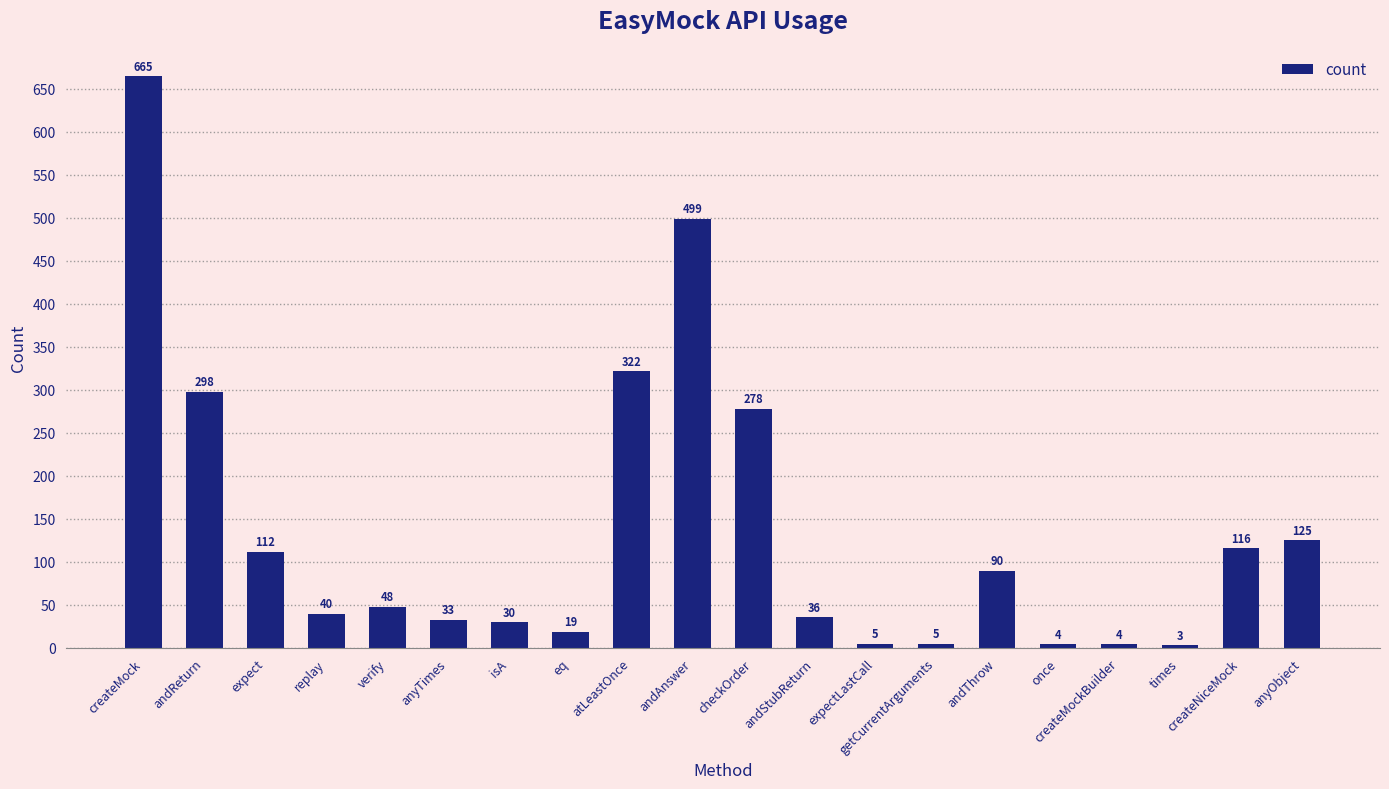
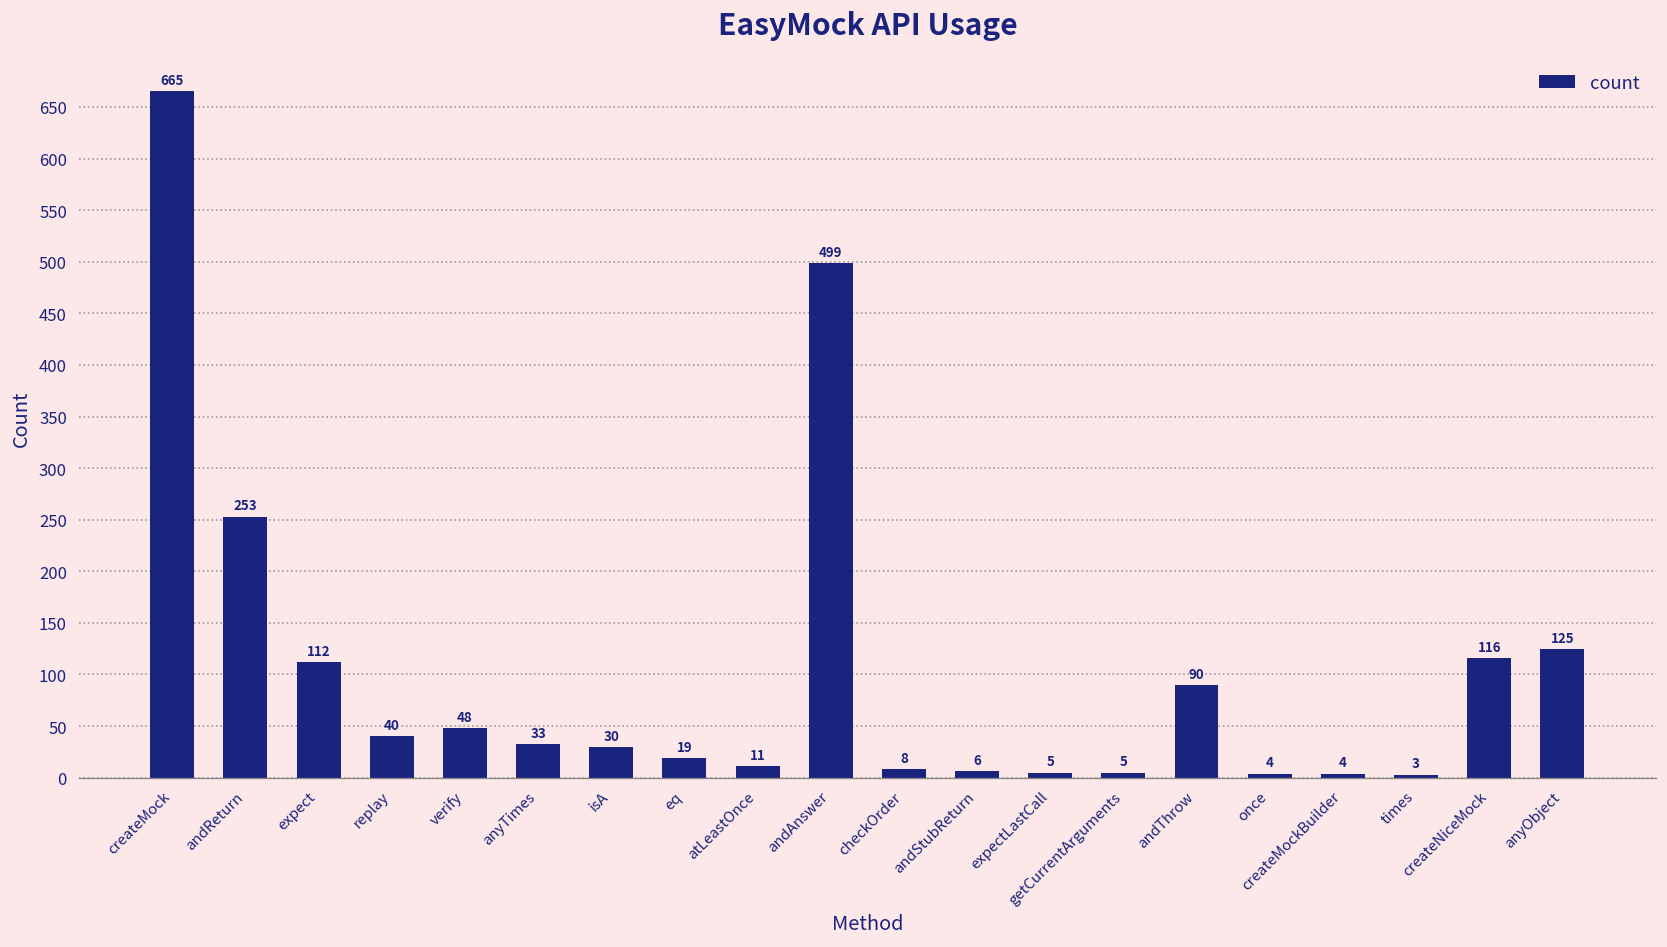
andReturn: 298 -> 253
atLeastOnce: 322 -> 11
checkOrder: 278 -> 8
andStubReturn: 36 -> 6
